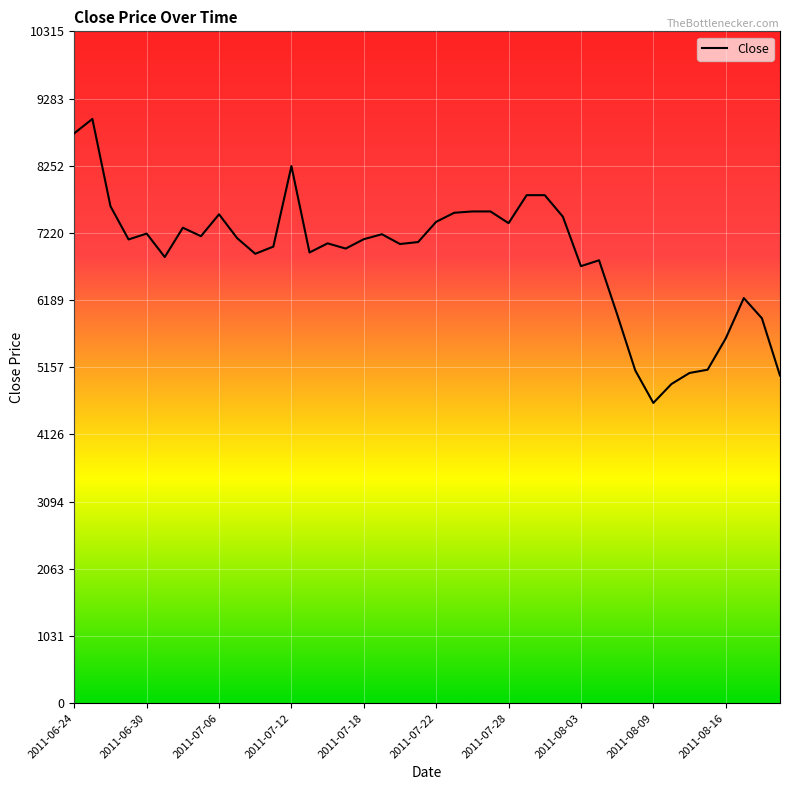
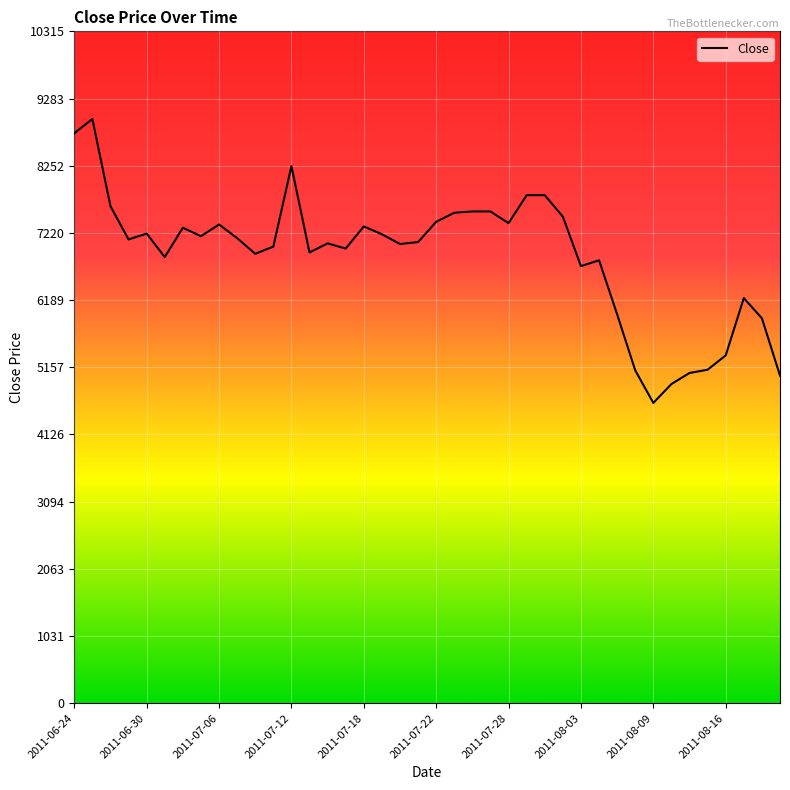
2011-07-06: 7500 -> 7400
2011-07-18: 7100 -> 7300
2011-08-16: 5600 -> 5300
